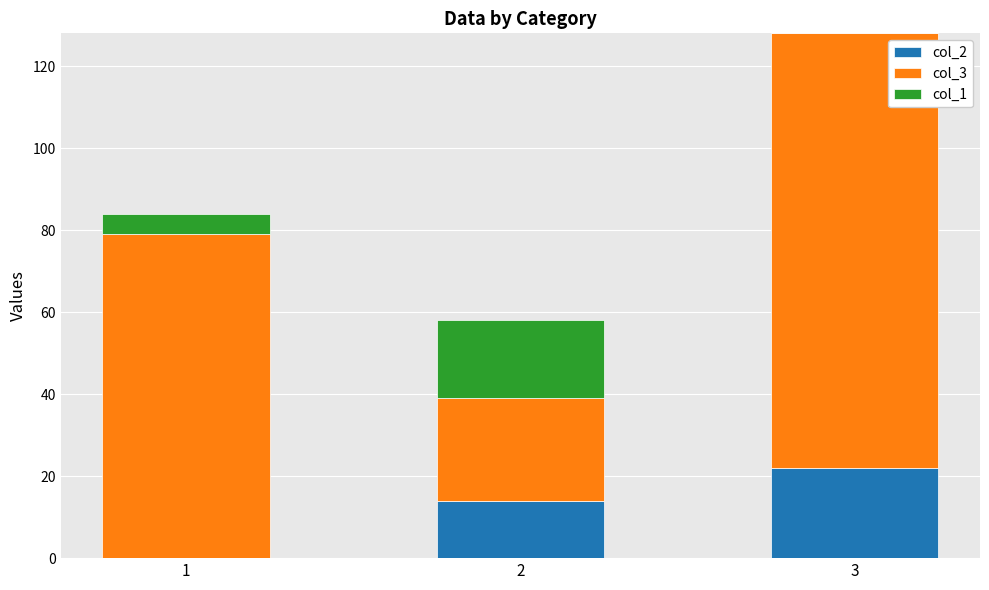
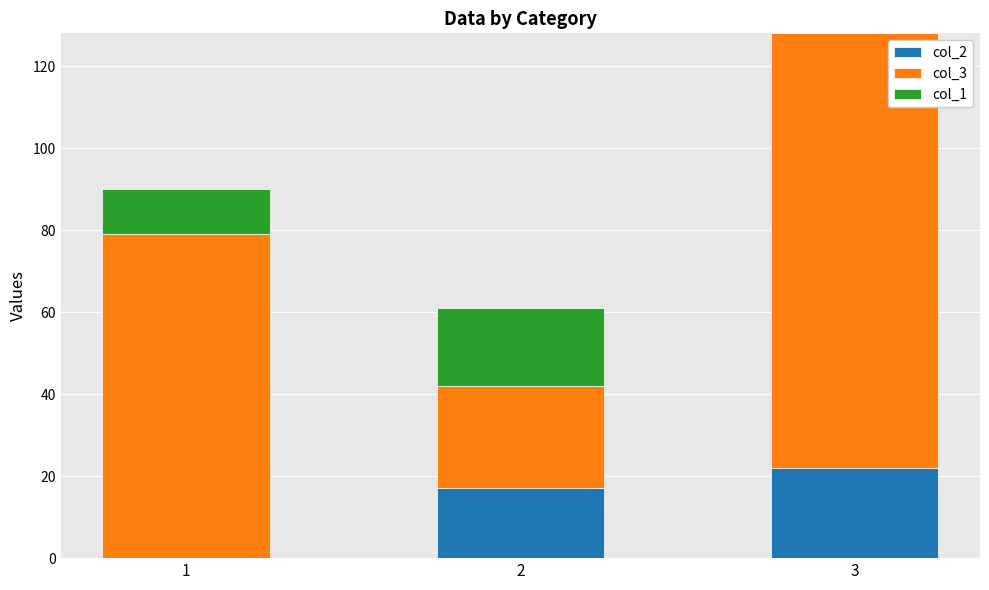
col_1, 1: 5 -> 11
col_2, 2: 14 -> 17
